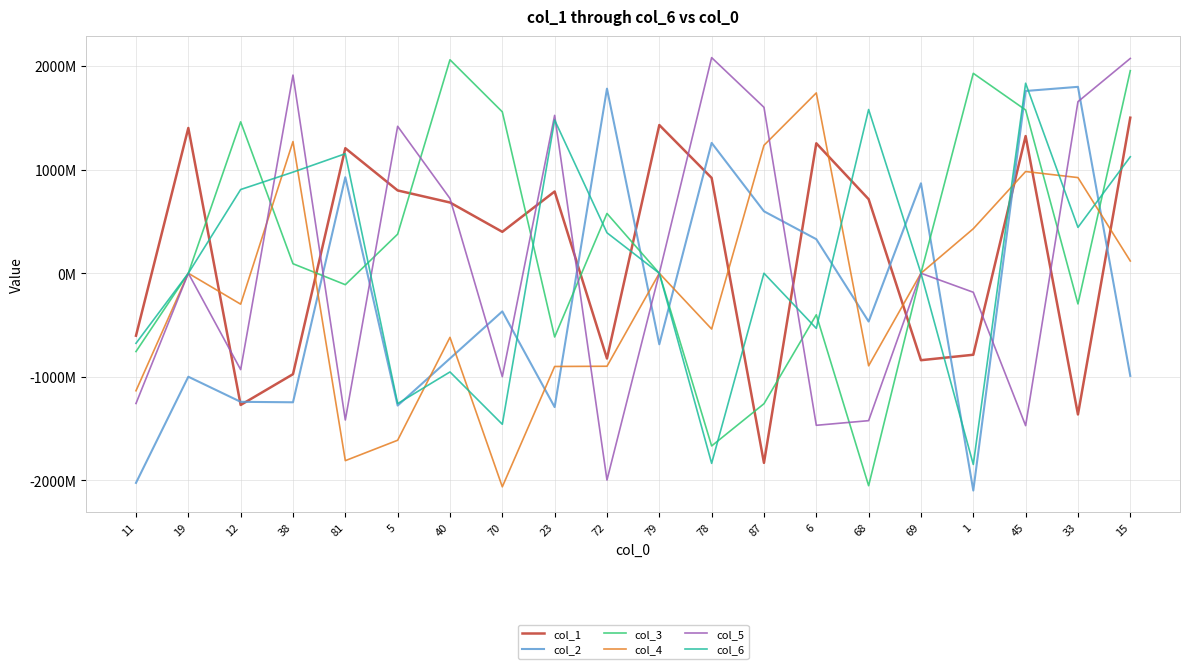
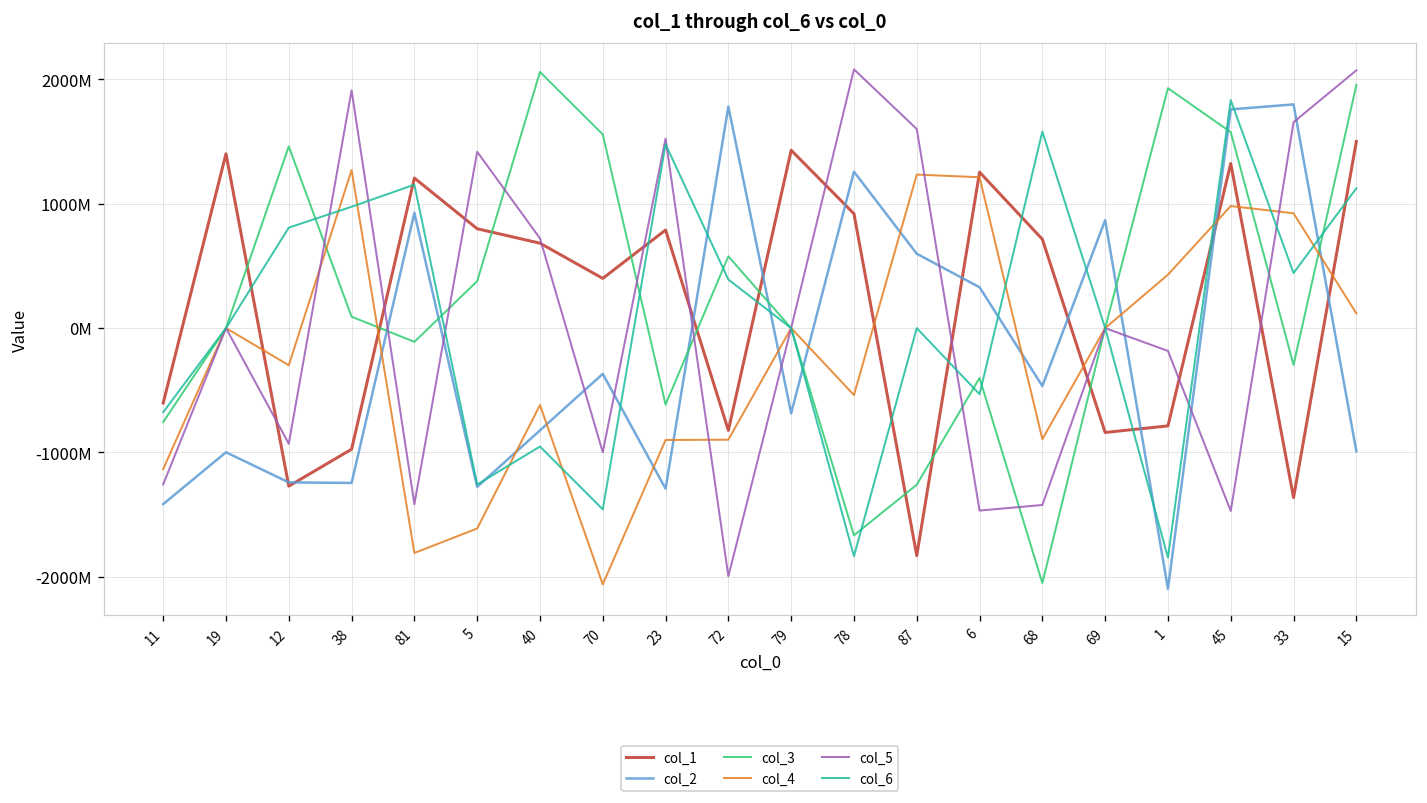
col_2, 11: -2020000000 -> -1420000000
col_4, 6: 1740000000 -> 1210000000
